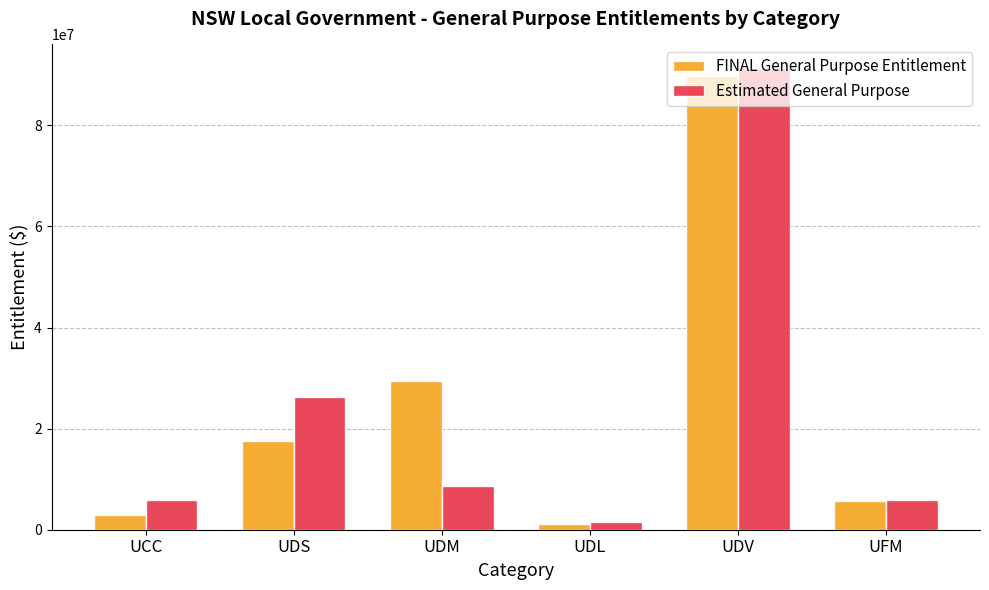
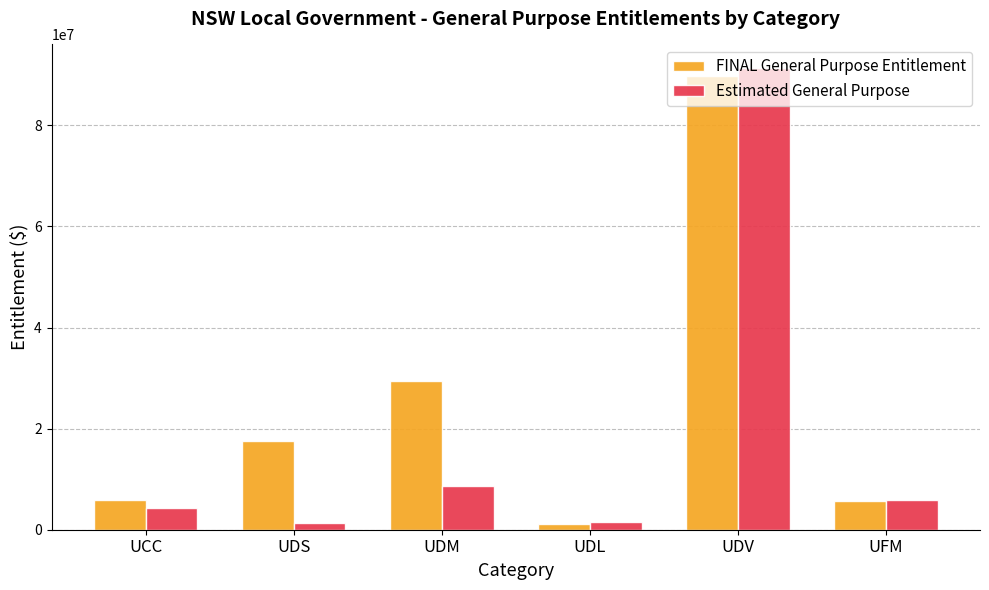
FINAL General Purpose Entitlement, UCC: 3000000 -> 6000000
Estimated General Purpose, UCC: 6000000 -> 4000000
Estimated General Purpose, UDS: 26000000 -> 1000000
